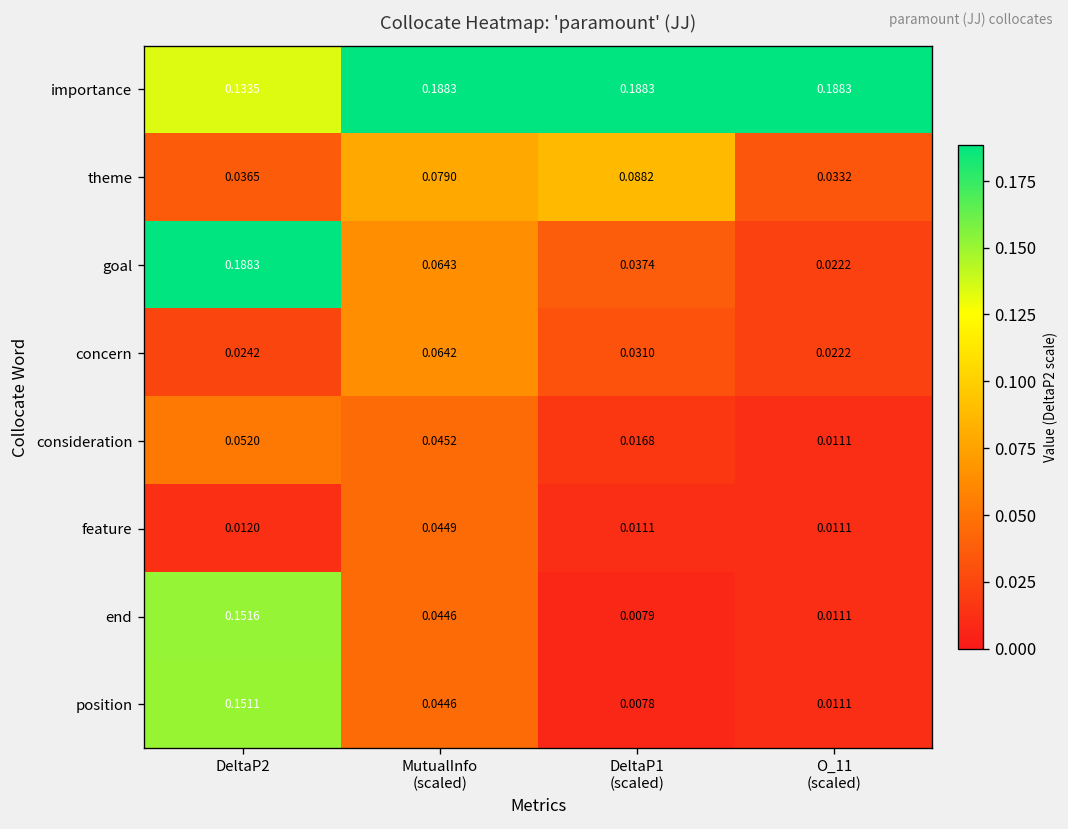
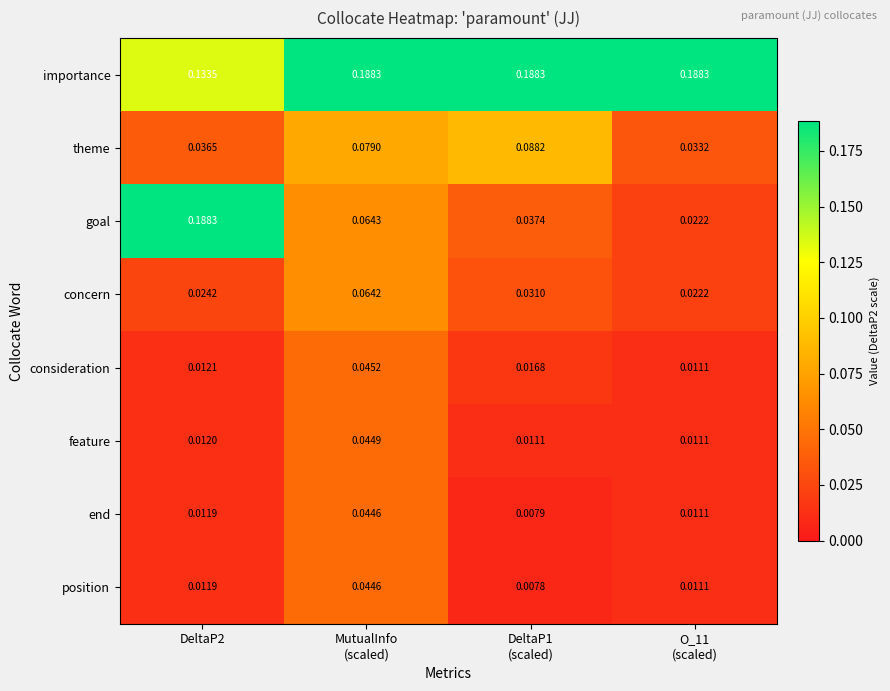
consideration, DeltaP2: 0.0520 -> 0.0121
end, DeltaP2: 0.1516 -> 0.0119
position, DeltaP2: 0.1511 -> 0.0119
